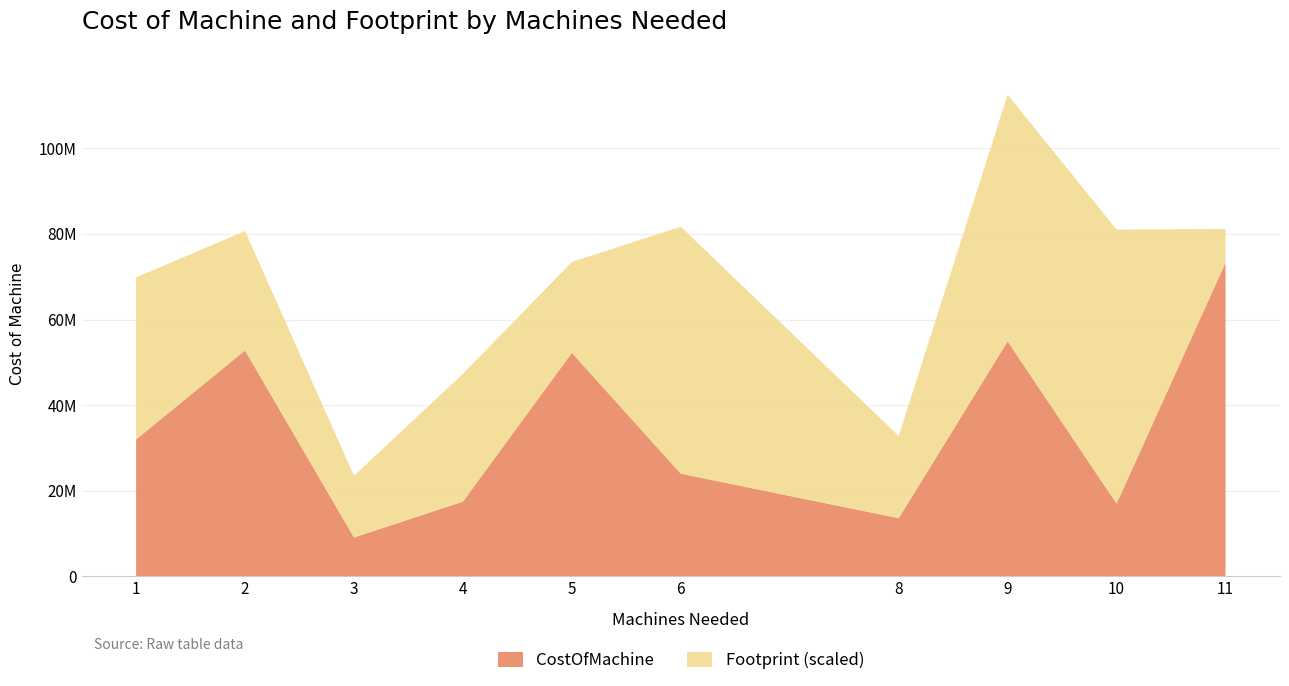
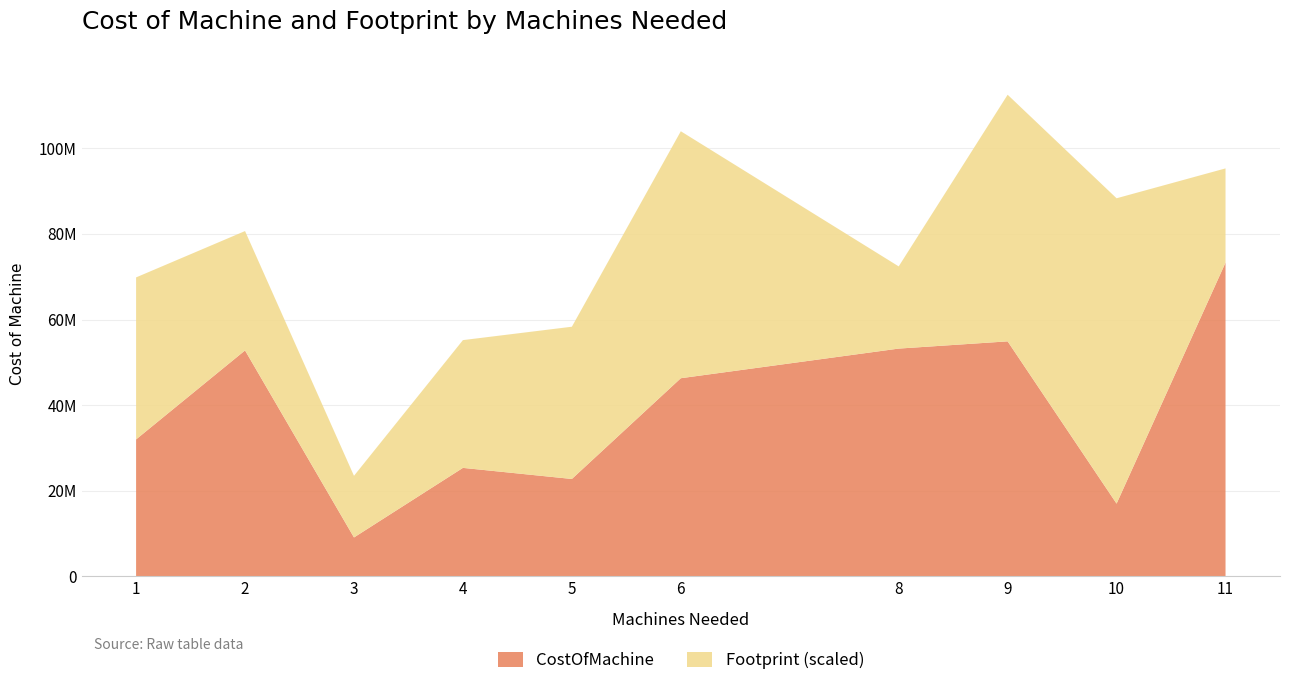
CostOfMachine, 4: 17000000 -> 25000000
CostOfMachine, 5: 52000000 -> 23000000
Footprint (scaled), 5: 21000000 -> 36000000
CostOfMachine, 6: 24000000 -> 46000000
CostOfMachine, 8: 14000000 -> 53000000
Footprint (scaled), 10: 64000000 -> 71000000
Footprint (scaled), 11: 8000000 -> 22000000
